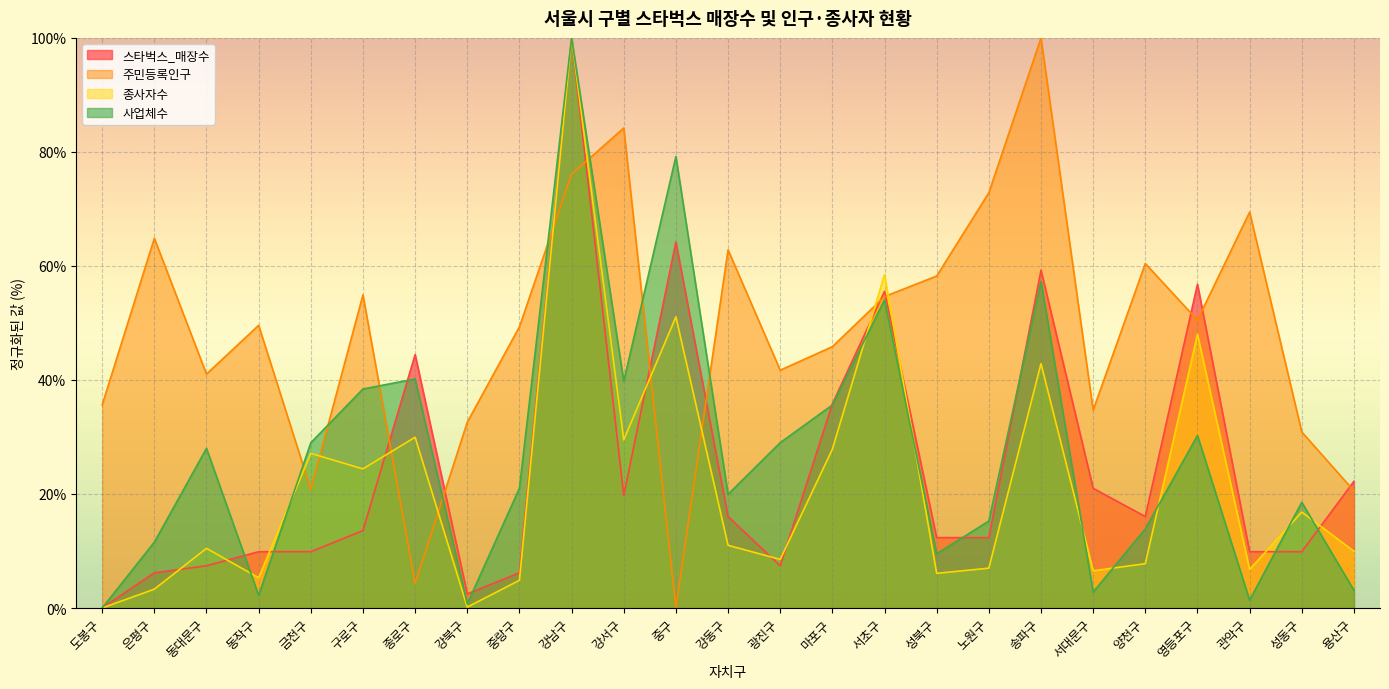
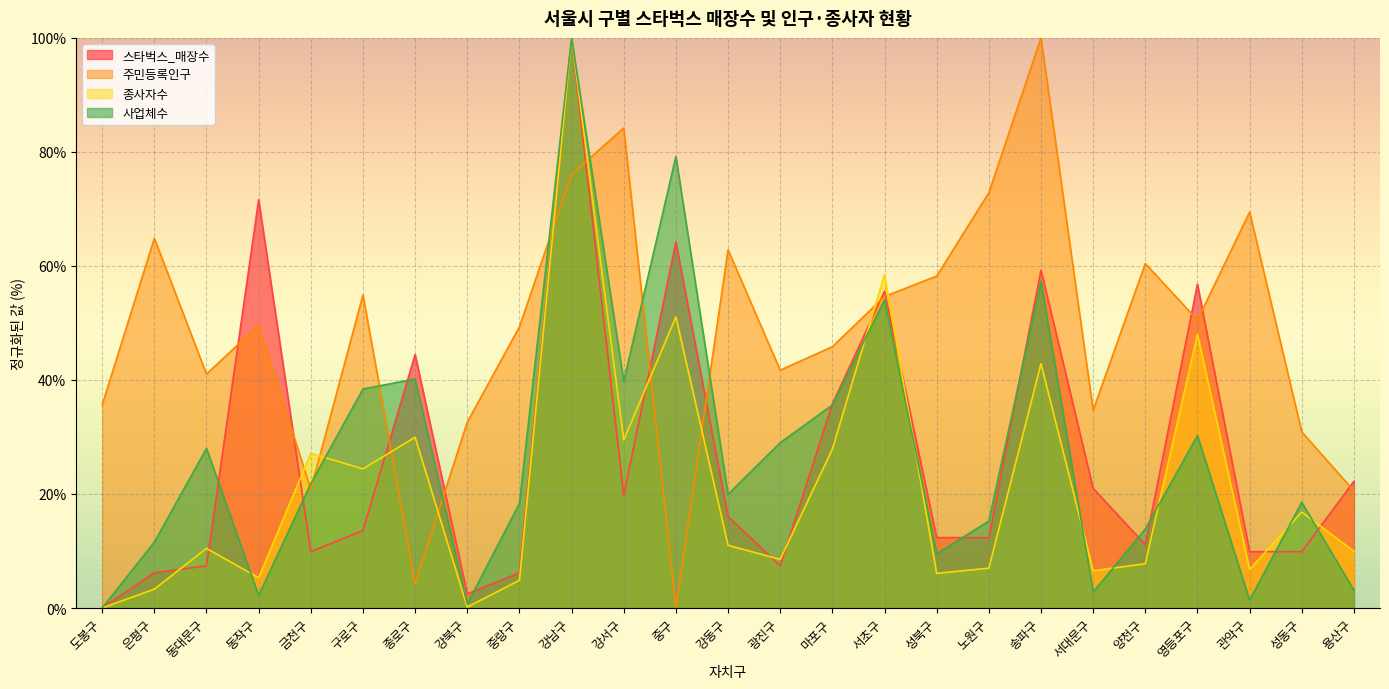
스타벅스_매장수, 동작구: 10% -> 72%
사업체수, 금천구: 29% -> 22%
사업체수, 중랑구: 21% -> 18%
스타벅스_매장수, 양천구: 16% -> 11%
